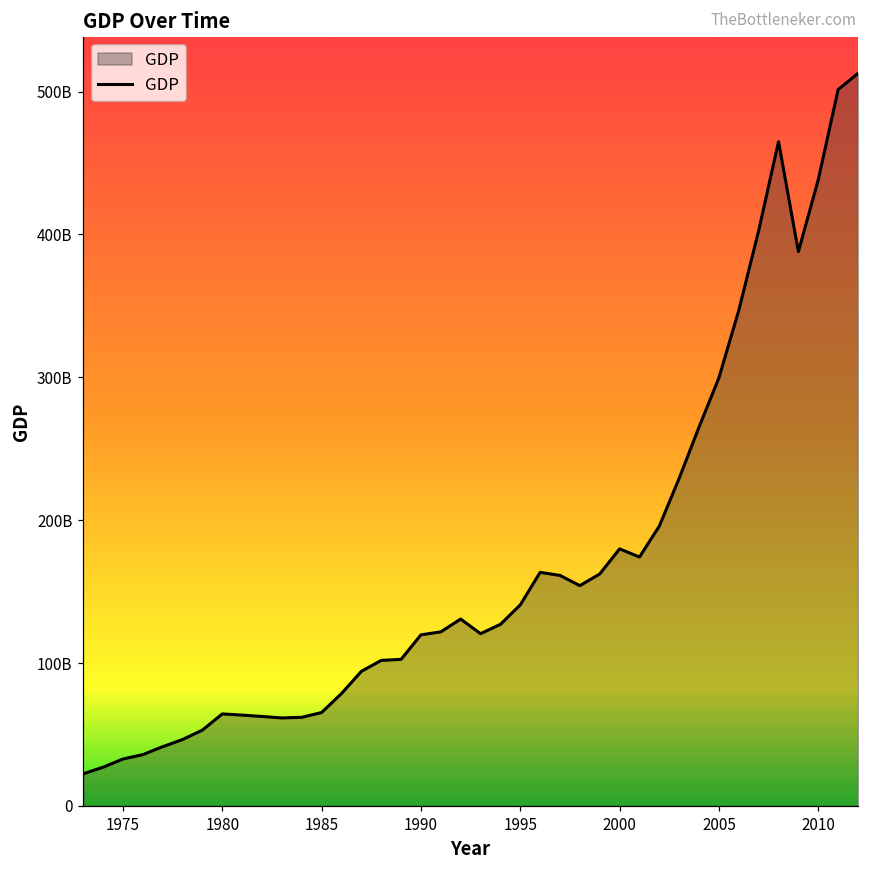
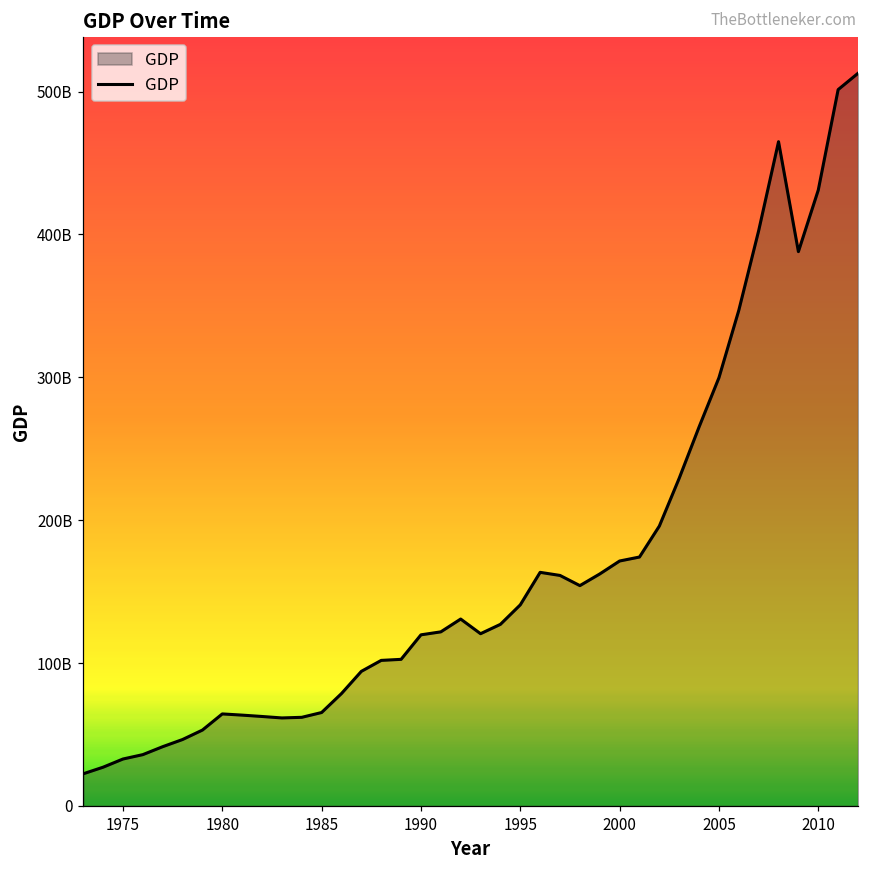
2000: 180000000000 -> 171000000000
2010: 438000000000 -> 431000000000
